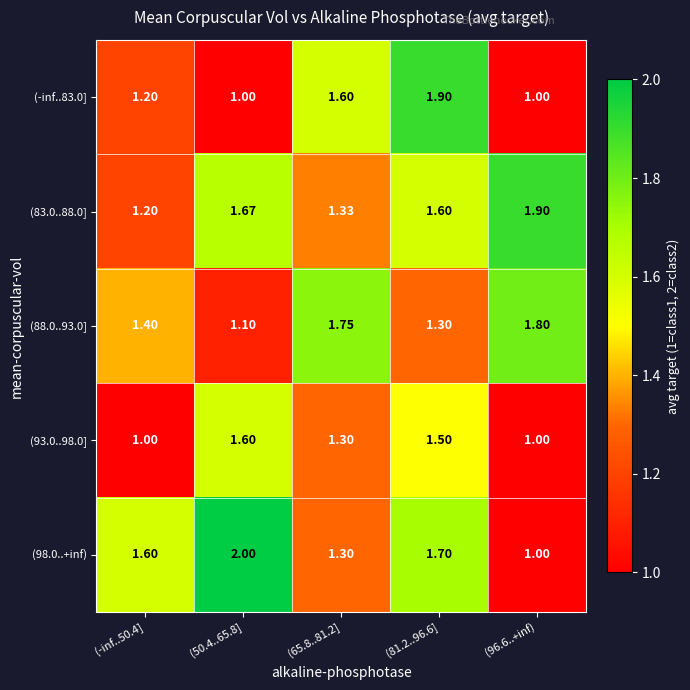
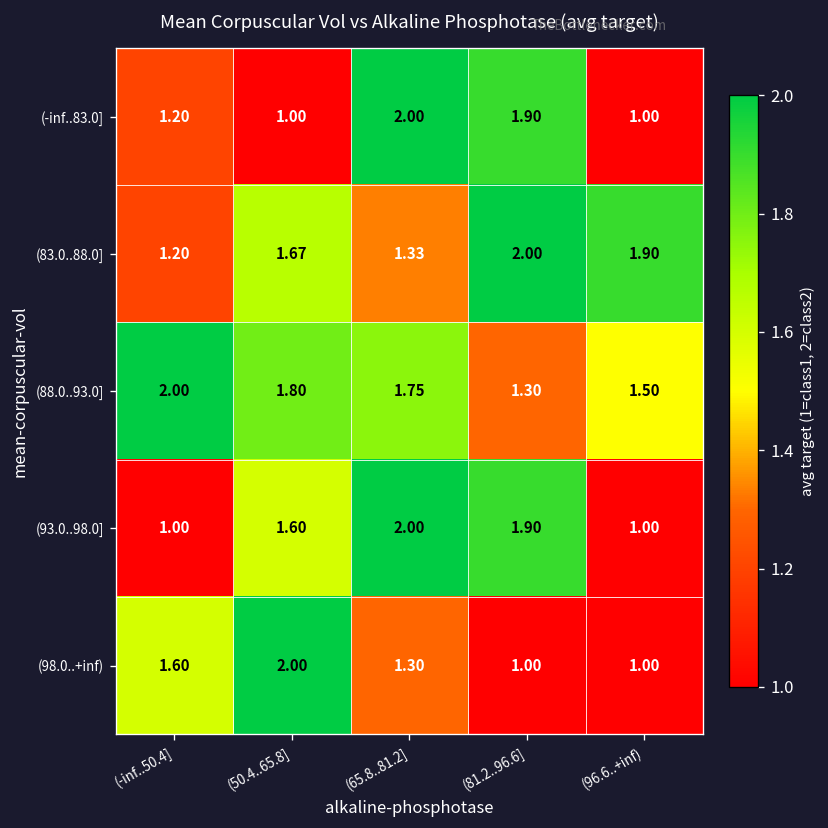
(-inf..83.0], (65.8..81.2]: 1.60 -> 2.00
(83.0..88.0], (81.2..96.6]: 1.60 -> 2.00
(88.0..93.0], (-inf..50.4]: 1.40 -> 2.00
(88.0..93.0], (50.4..65.8]: 1.10 -> 1.80
(88.0..93.0], (96.6..+inf): 1.80 -> 1.50
(93.0..98.0], (65.8..81.2]: 1.30 -> 2.00
(93.0..98.0], (81.2..96.6]: 1.50 -> 1.90
(98.0..+inf), (81.2..96.6]: 1.70 -> 1.00
